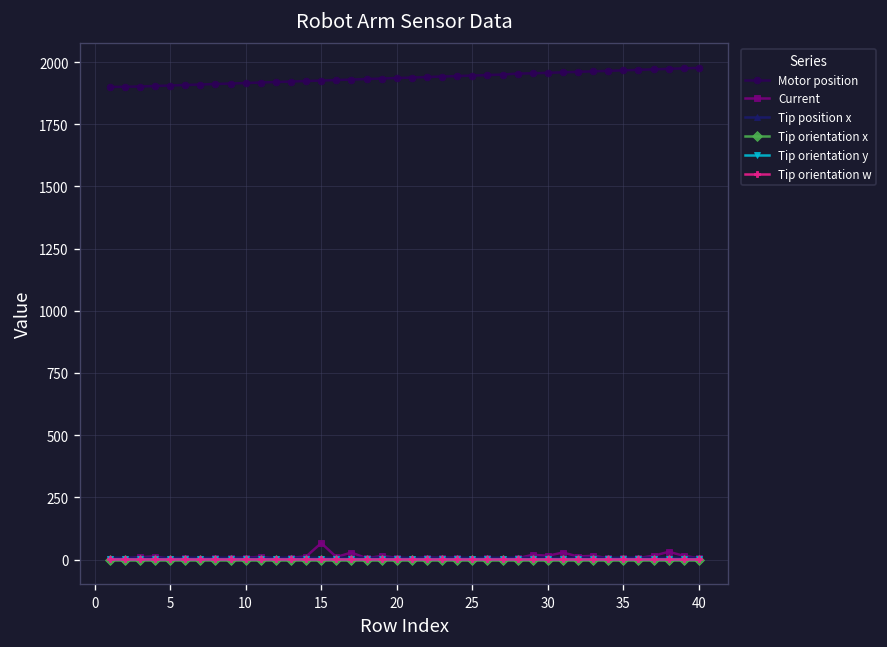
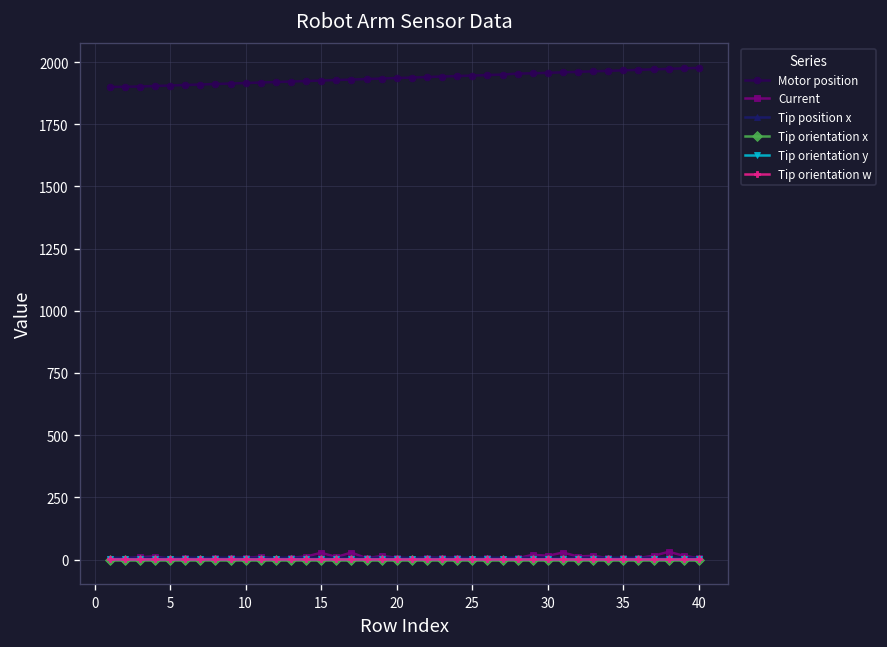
Current, 15: 70 -> 30
